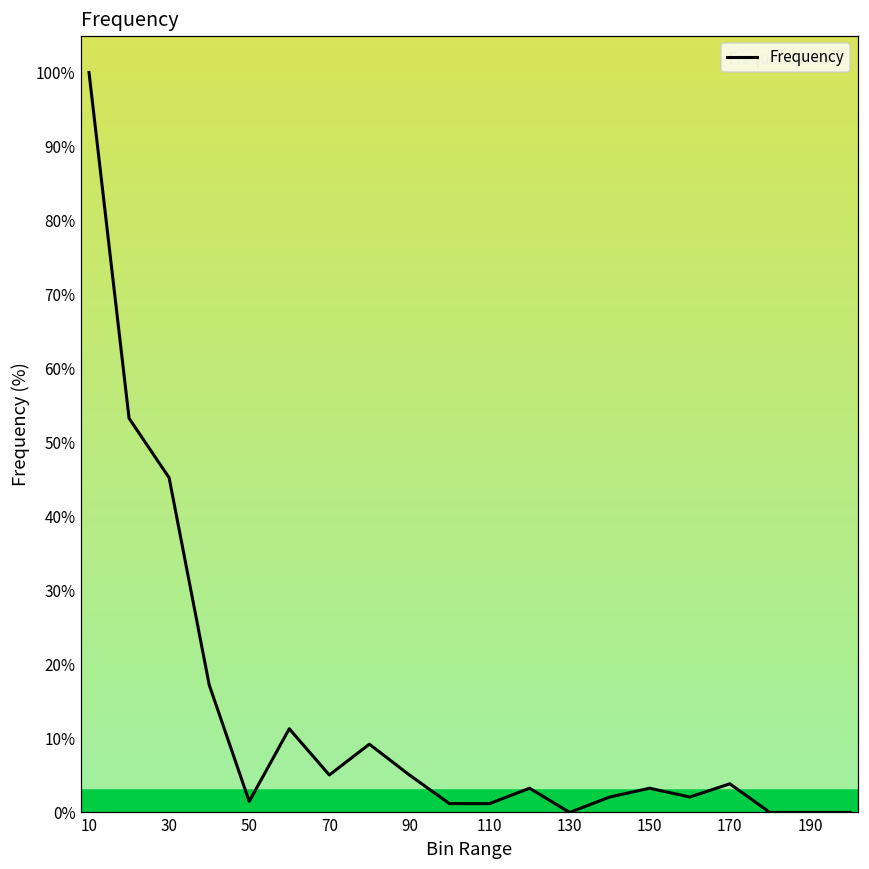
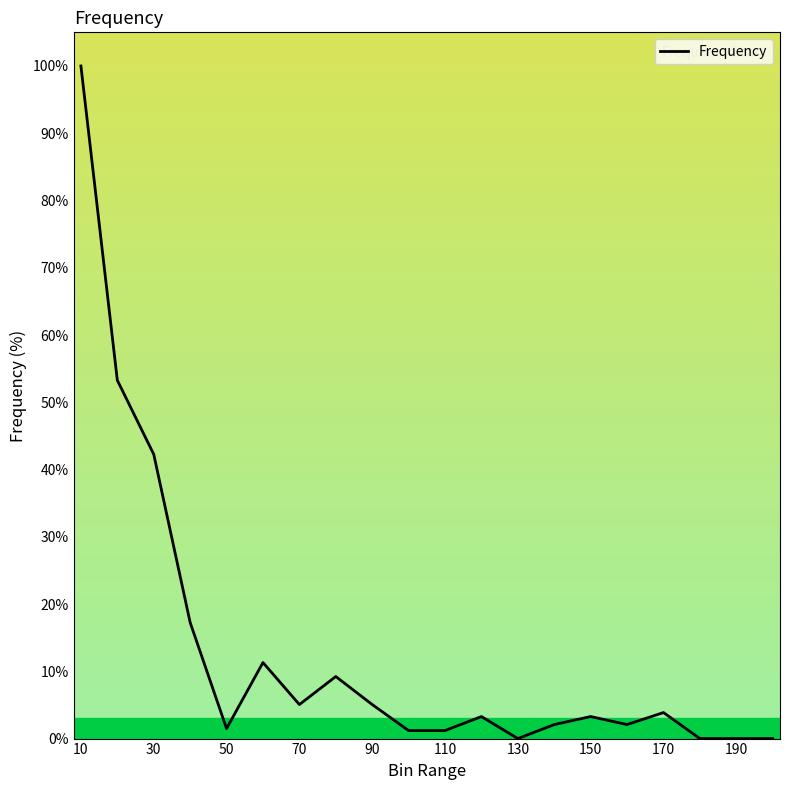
30: 45% -> 42%
